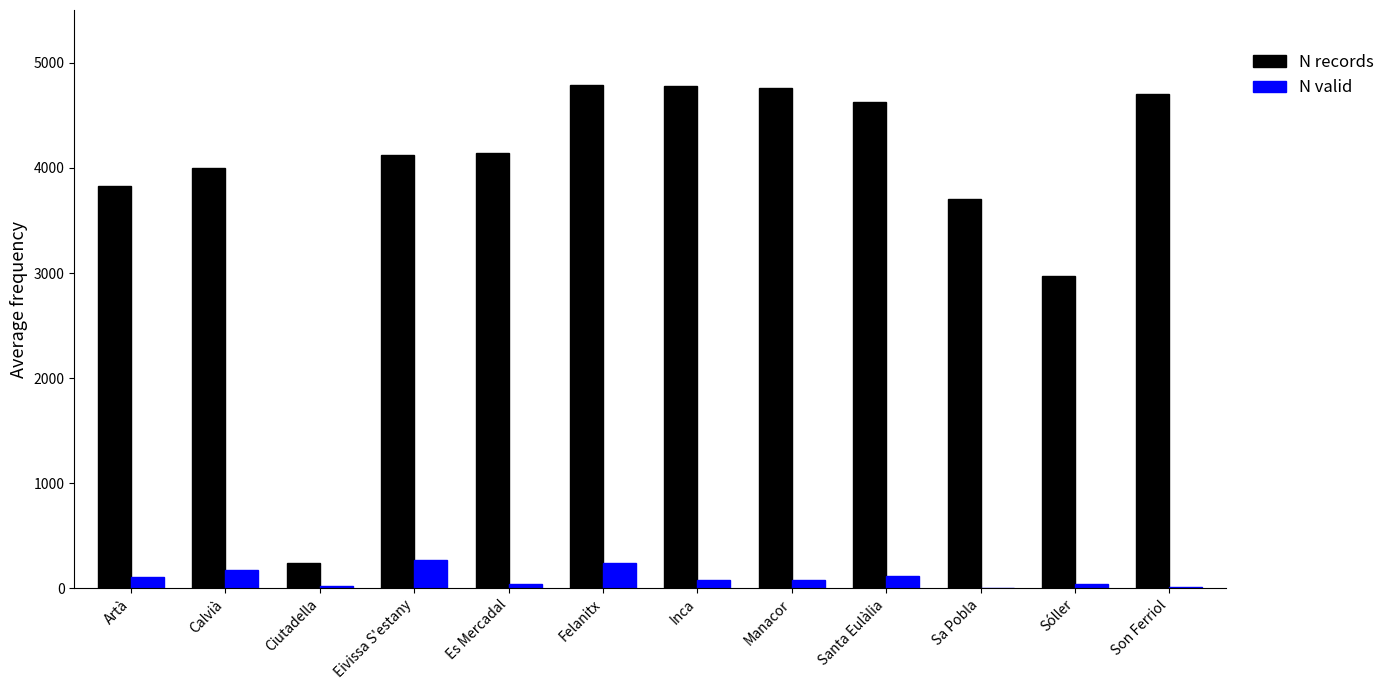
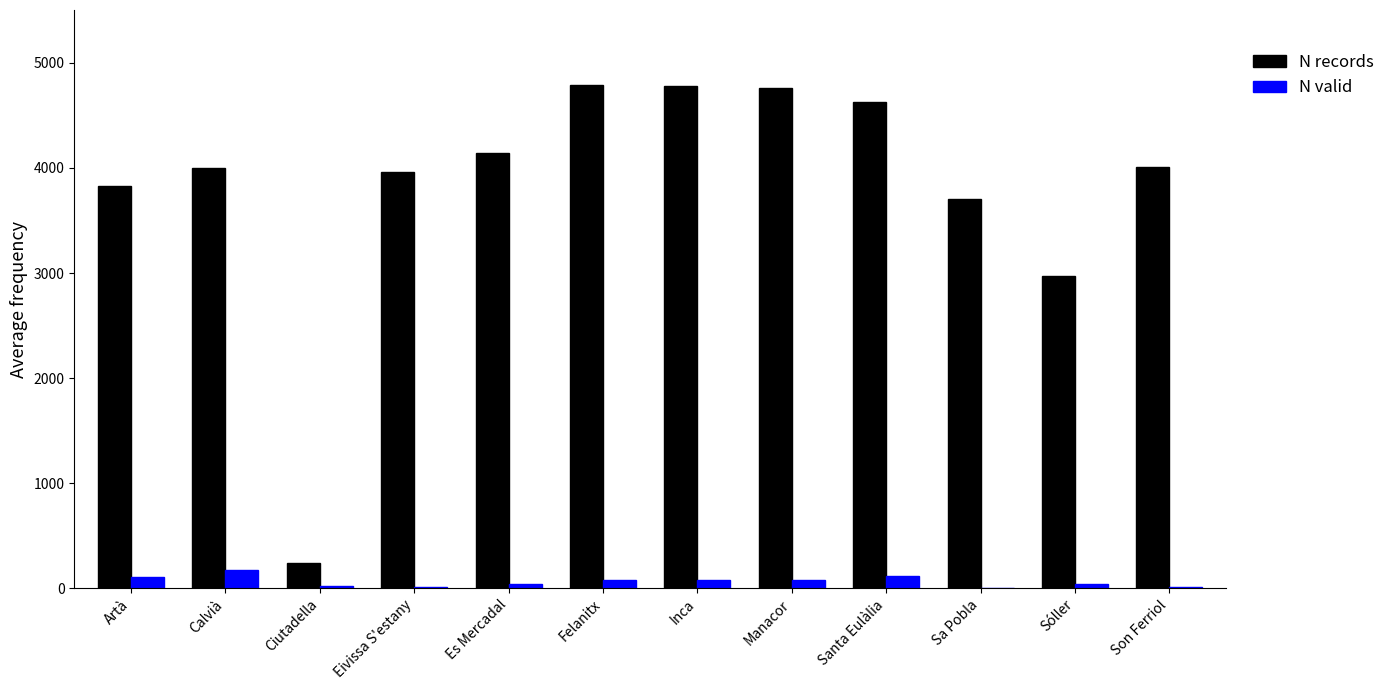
N records, Eivissa S'estany: 4130 -> 3960
N valid, Eivissa S'estany: 270 -> 10
N valid, Felanitx: 240 -> 80
N records, Son Ferriol: 4700 -> 4010
